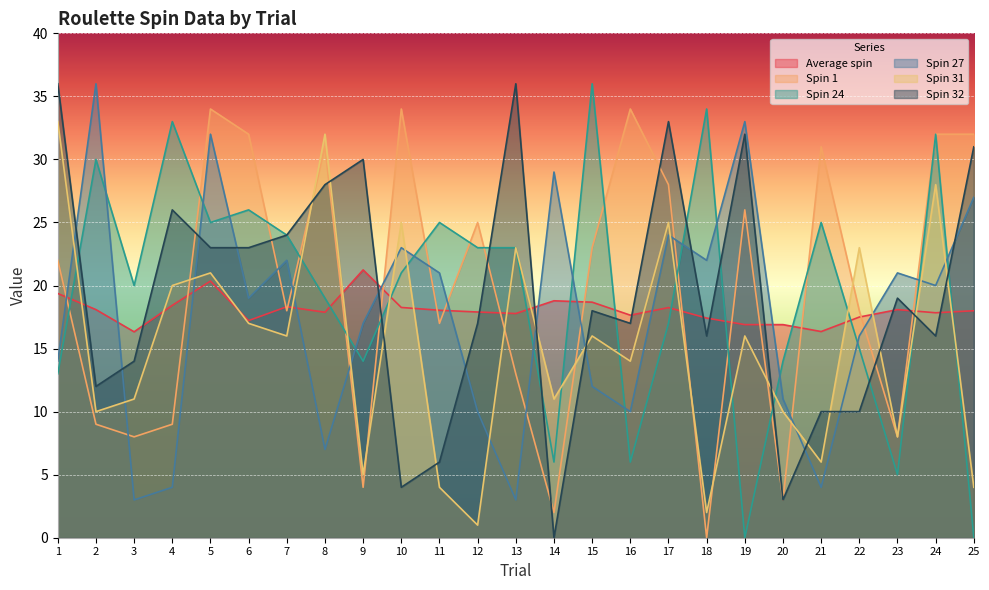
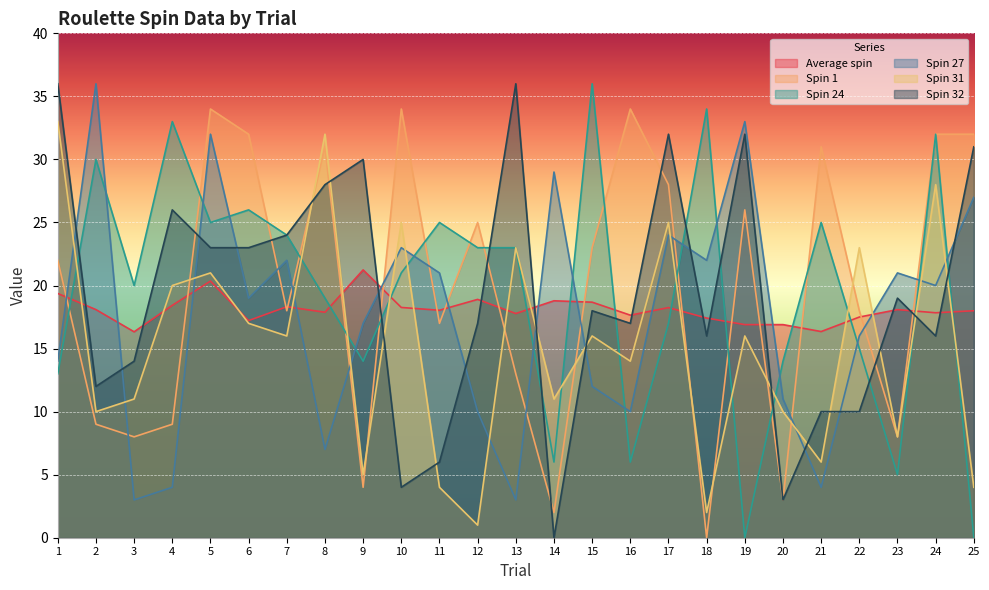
Average spin, 12: 17.9 -> 18.9
Spin 32, 17: 33 -> 32
